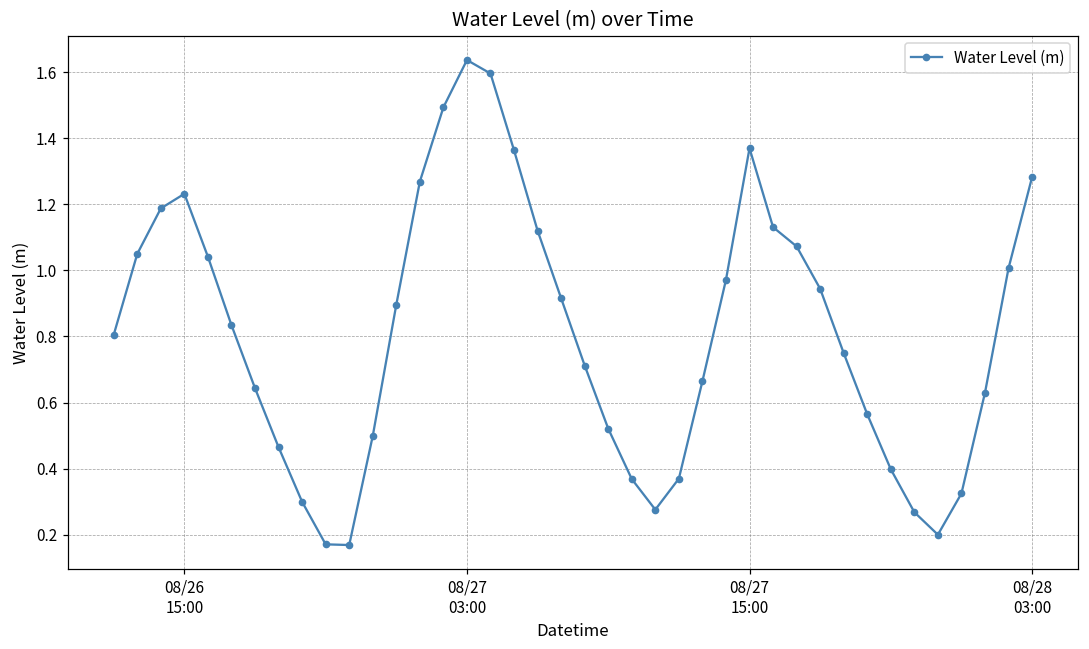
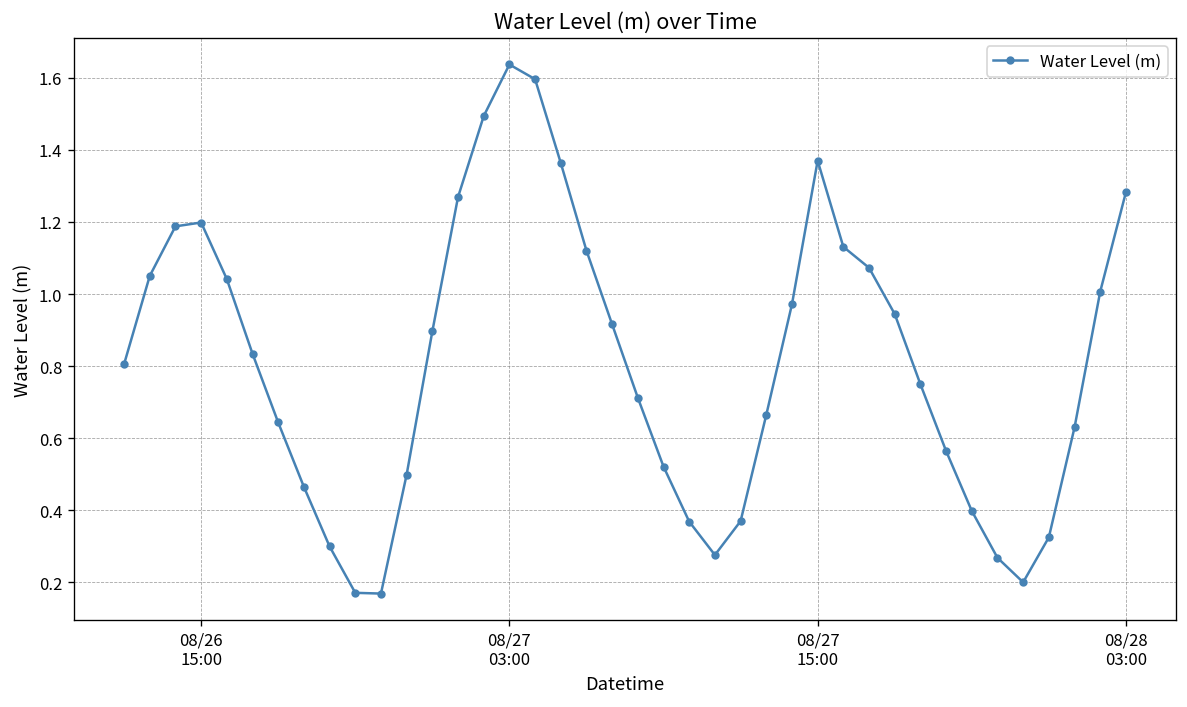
08/26 15:00: 1.23 -> 1.20
